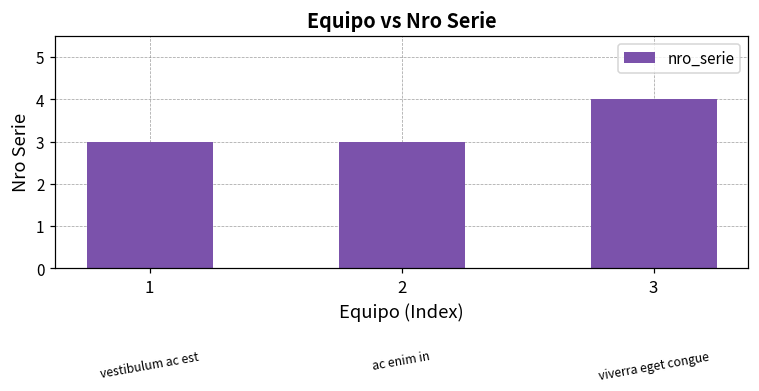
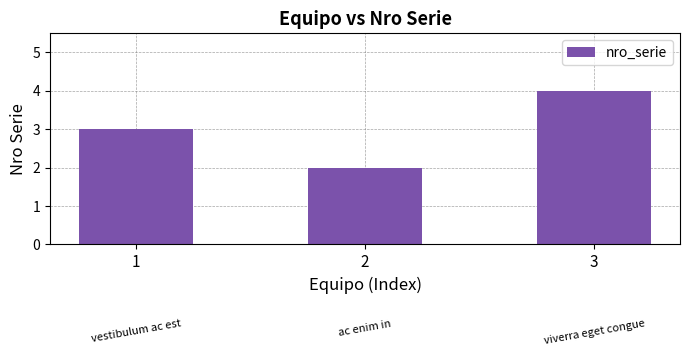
2: 3 -> 2
